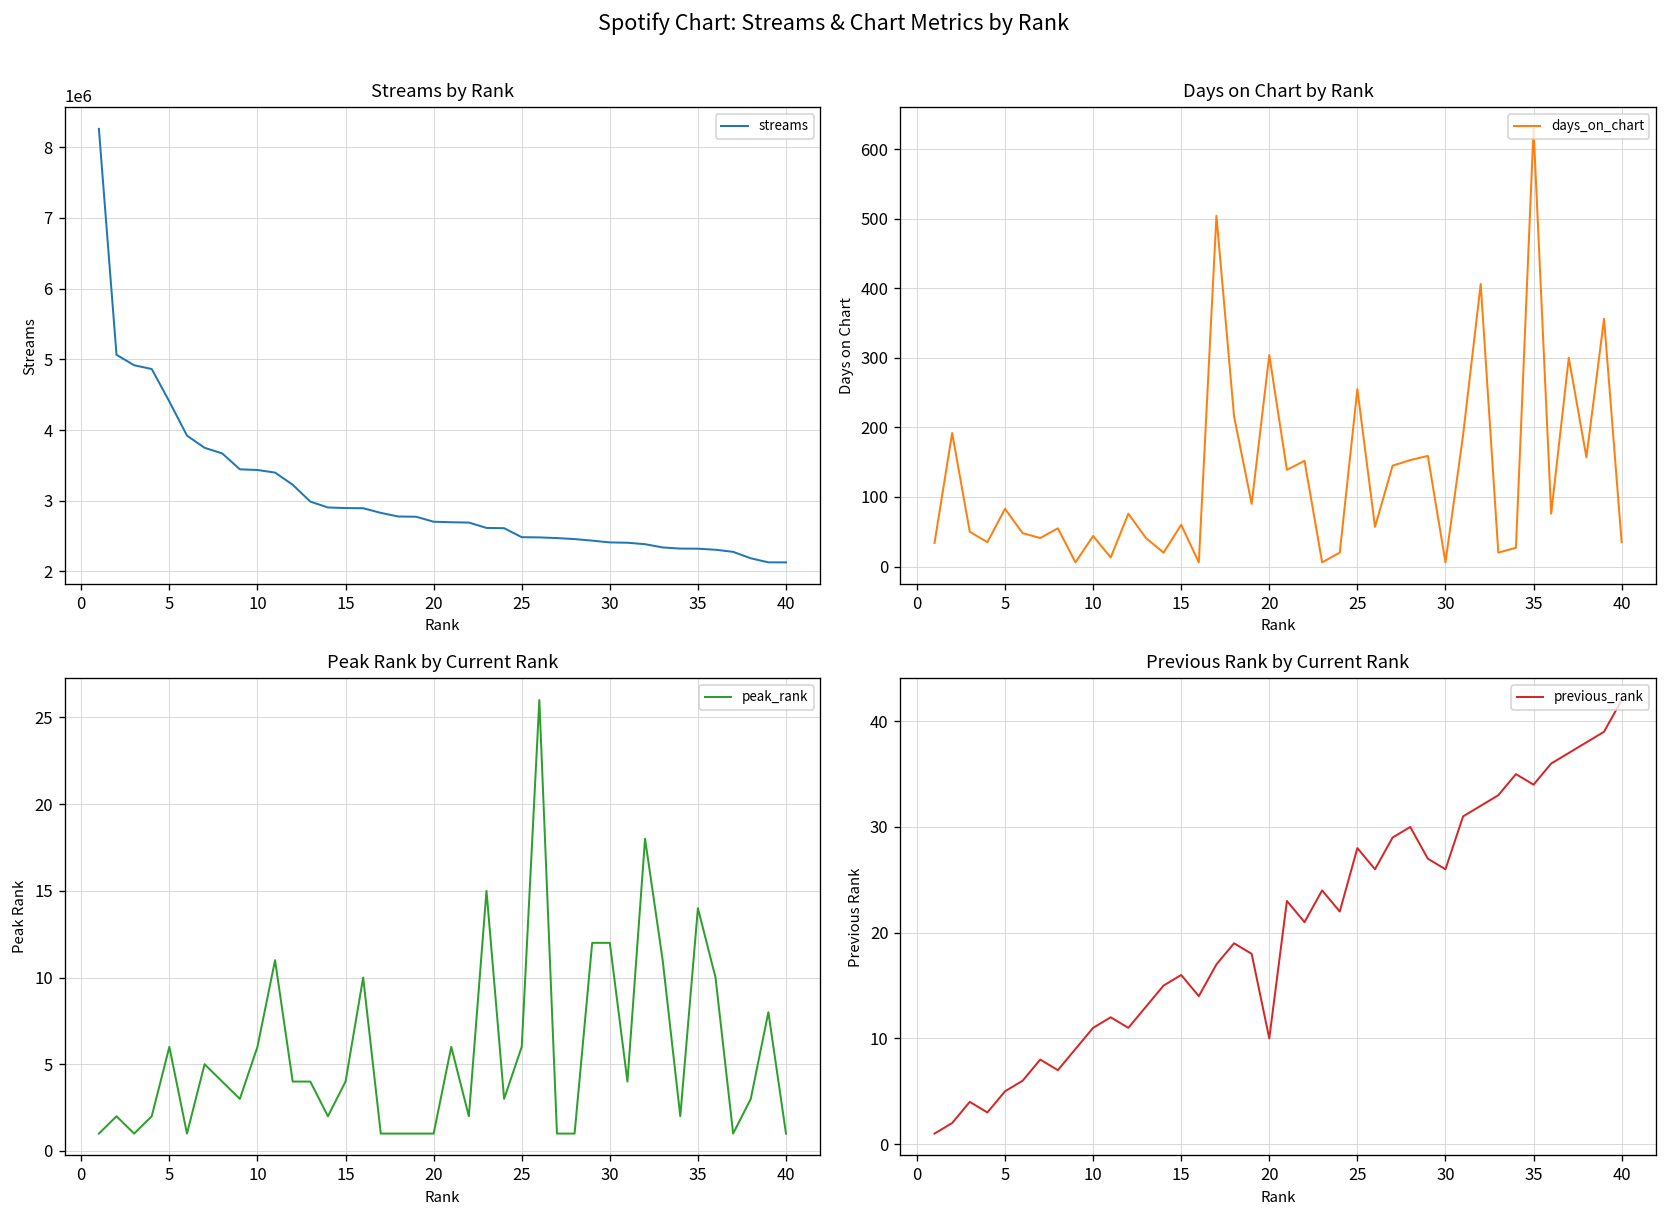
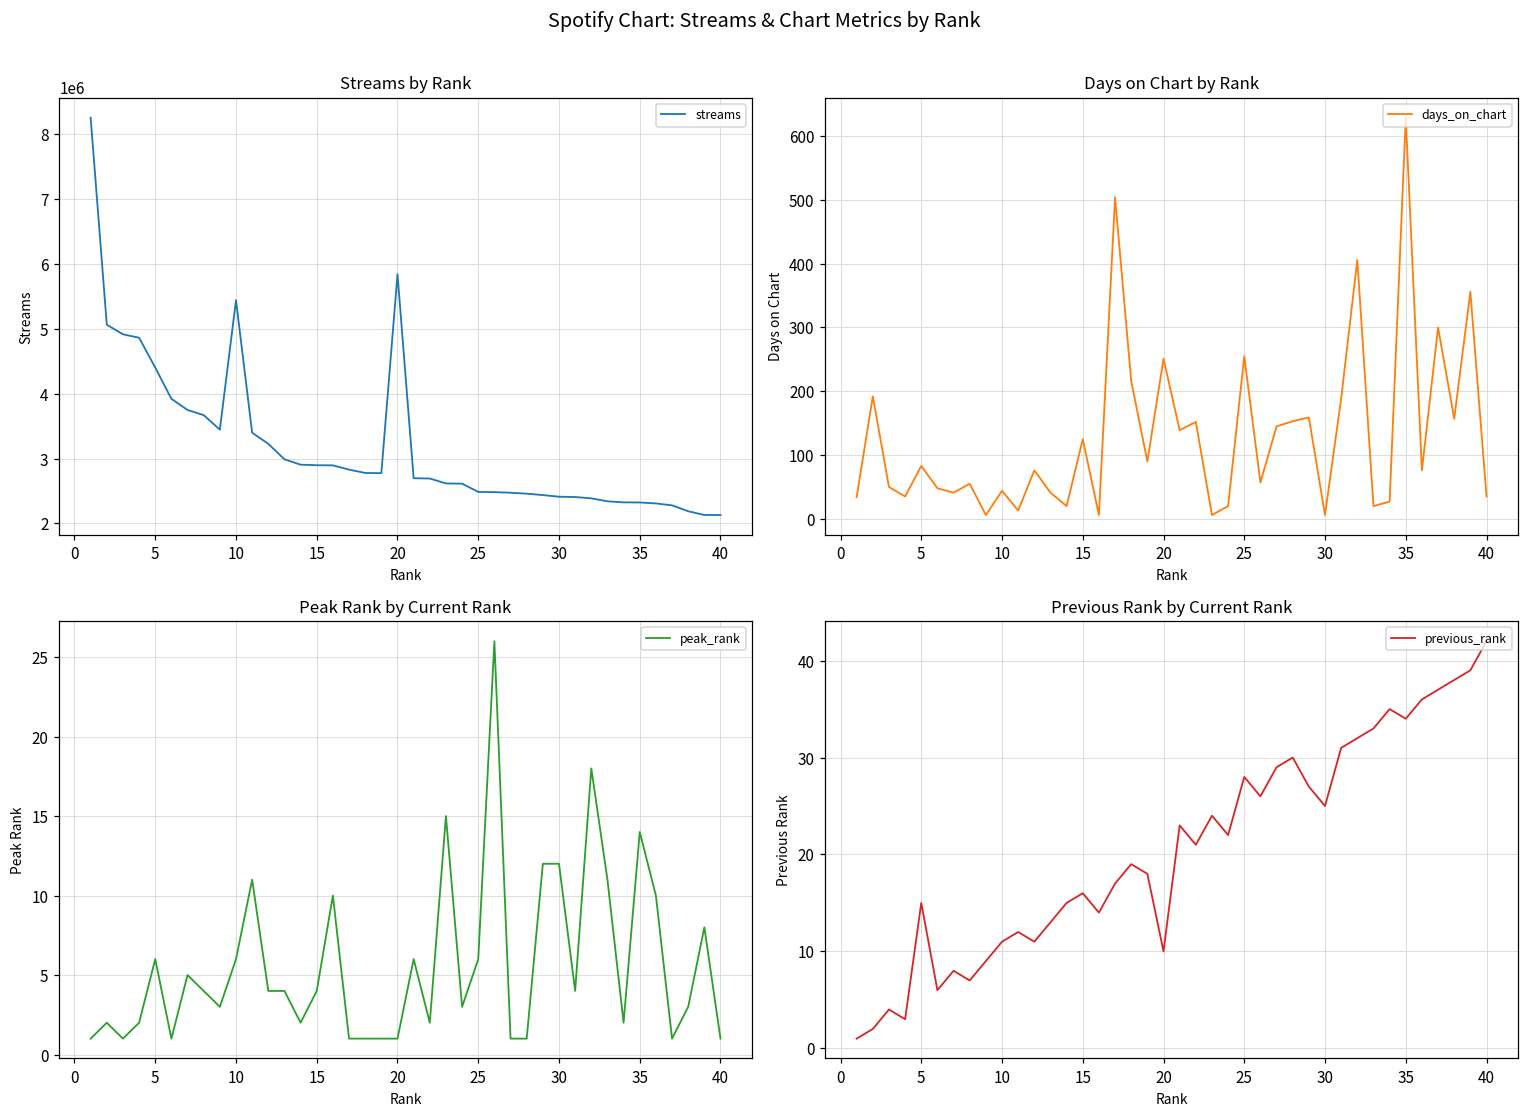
Streams by Rank, 10: 3400000 -> 5400000
Streams by Rank, 20: 2700000 -> 5800000
Days on Chart by Rank, 15: 60 -> 130
Days on Chart by Rank, 20: 300 -> 250
Previous Rank by Current Rank, 5: 5 -> 15
Previous Rank by Current Rank, 30: 26 -> 25
